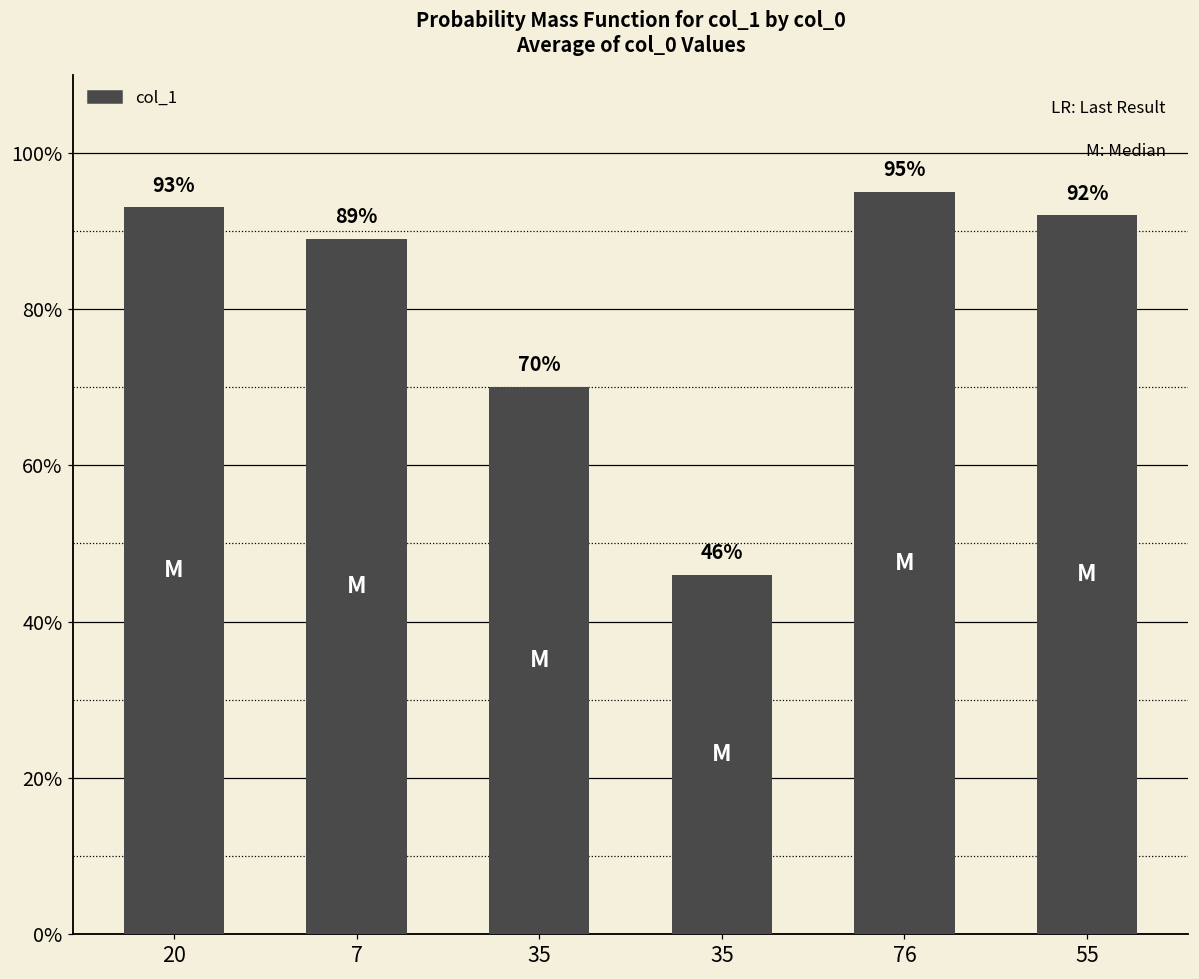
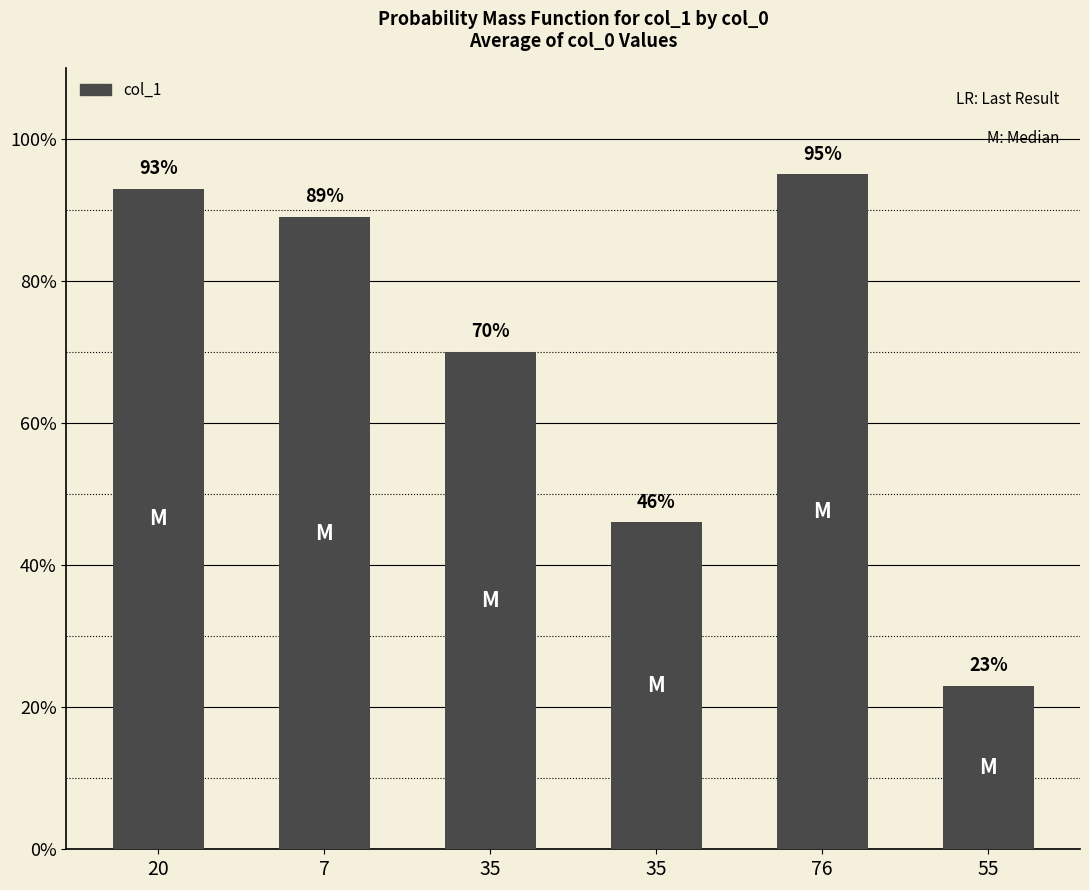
55: 92% -> 23%
